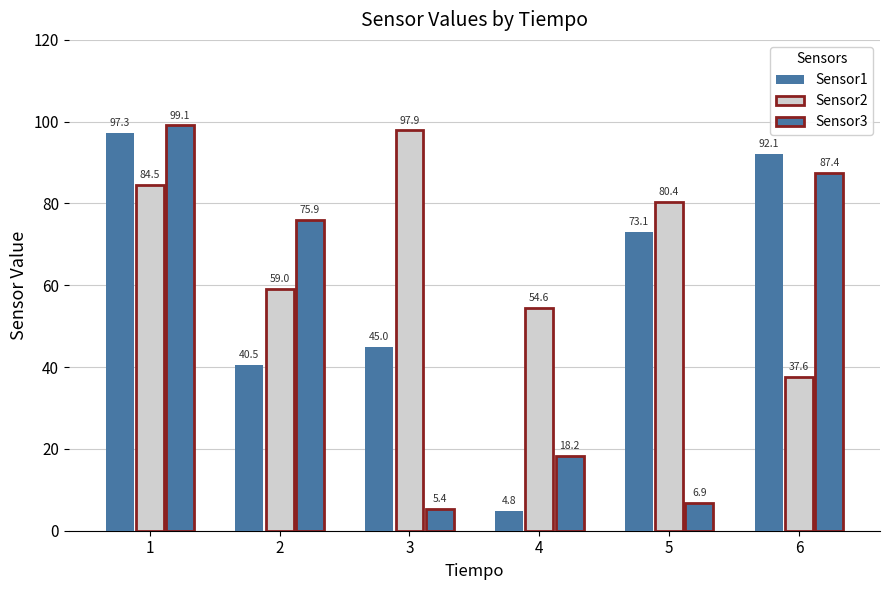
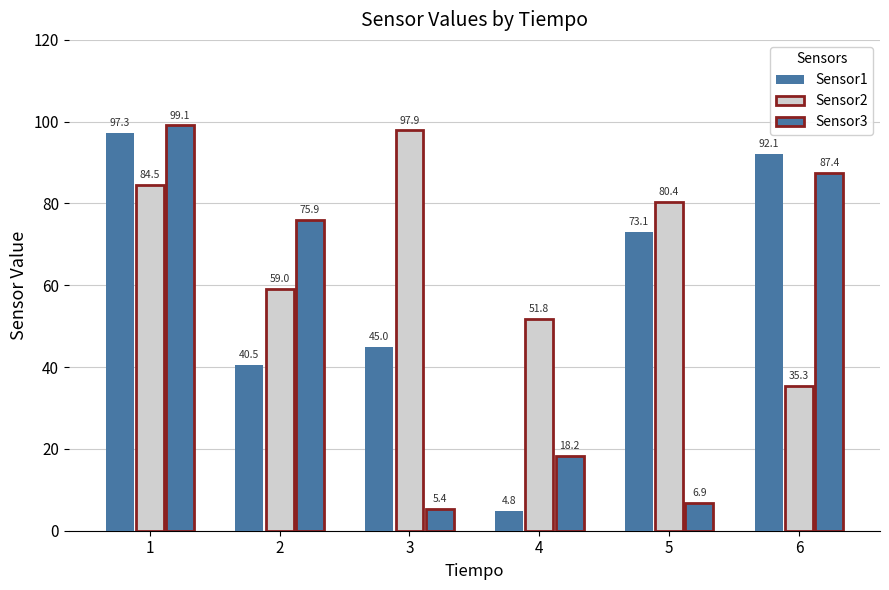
Sensor2, 4: 54.6 -> 51.8
Sensor2, 6: 37.6 -> 35.3
